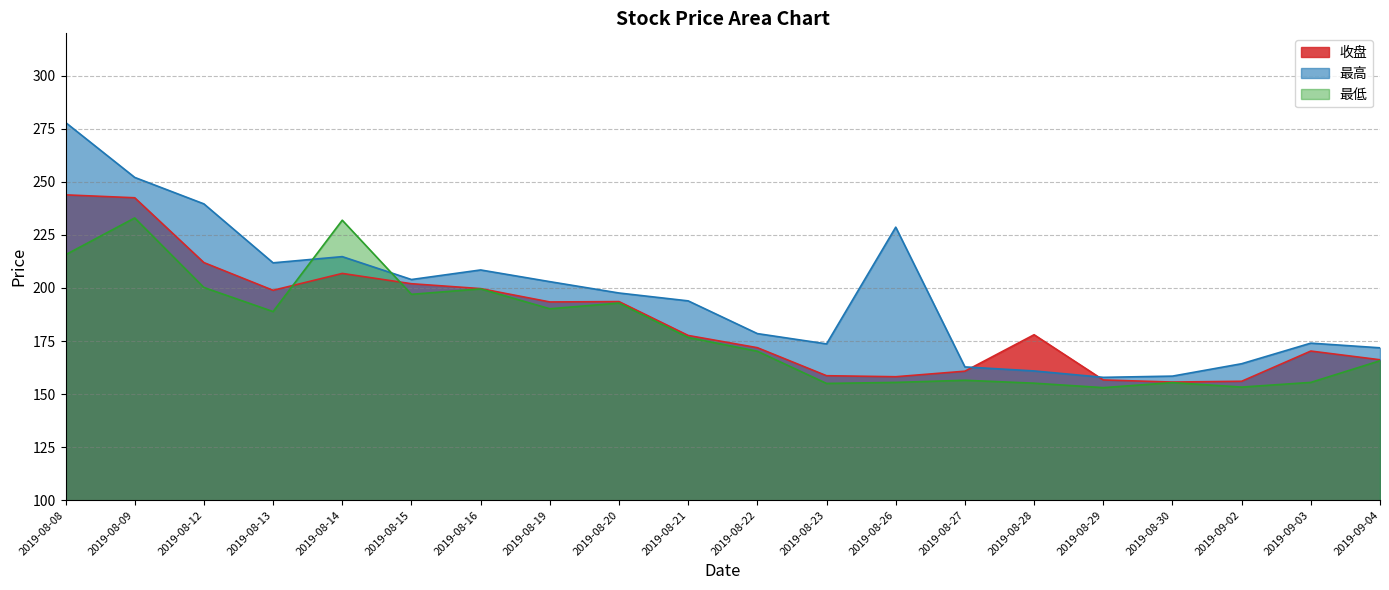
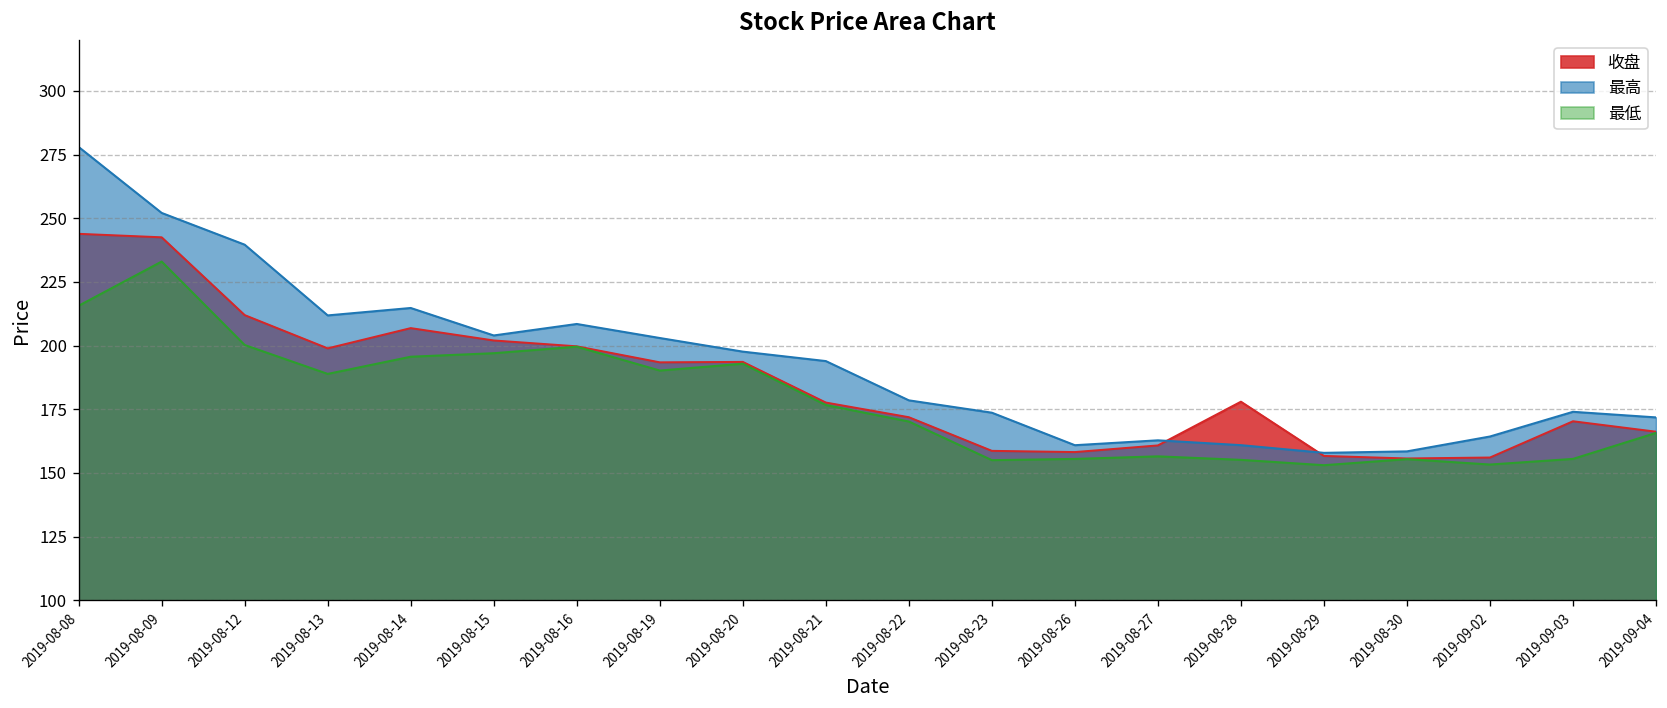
最低, 2019-08-14: 232 -> 196
最高, 2019-08-26: 229 -> 161
